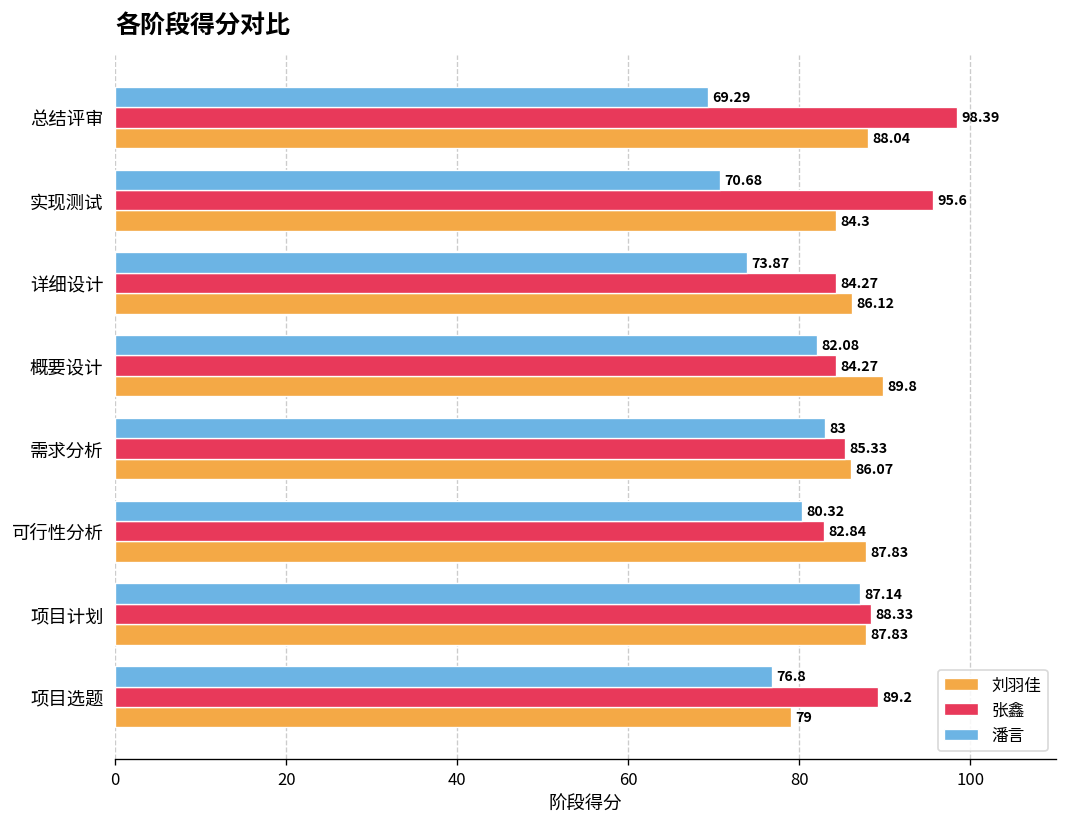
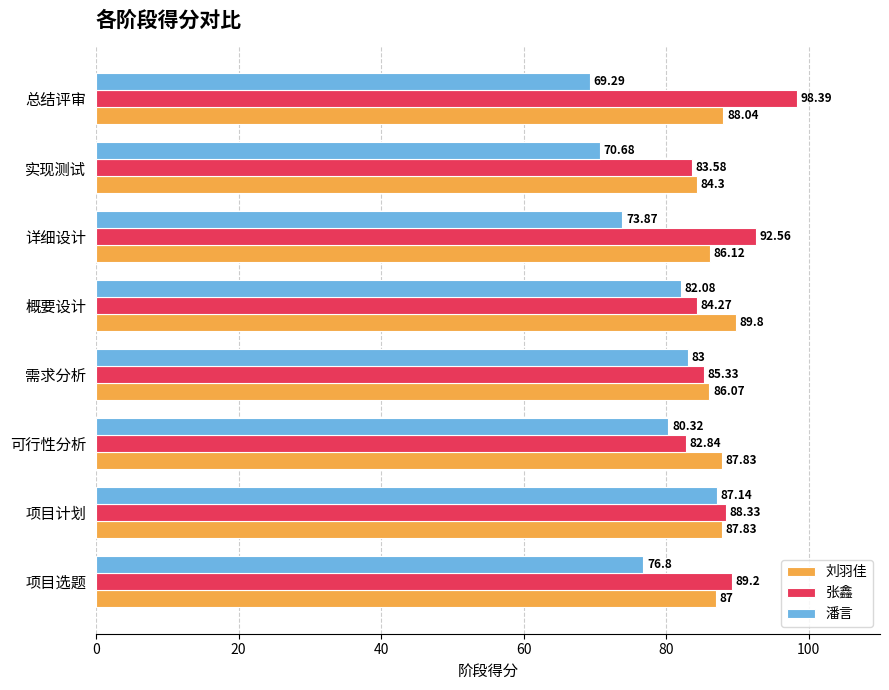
张鑫, 实现测试: 95.6 -> 83.58
张鑫, 详细设计: 84.27 -> 92.56
刘羽佳, 项目选题: 79 -> 87
